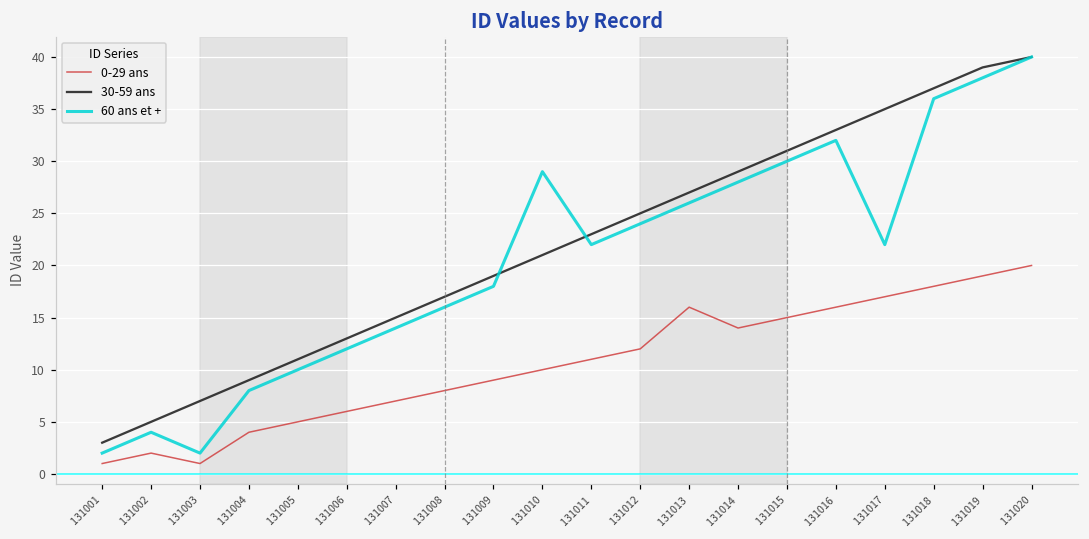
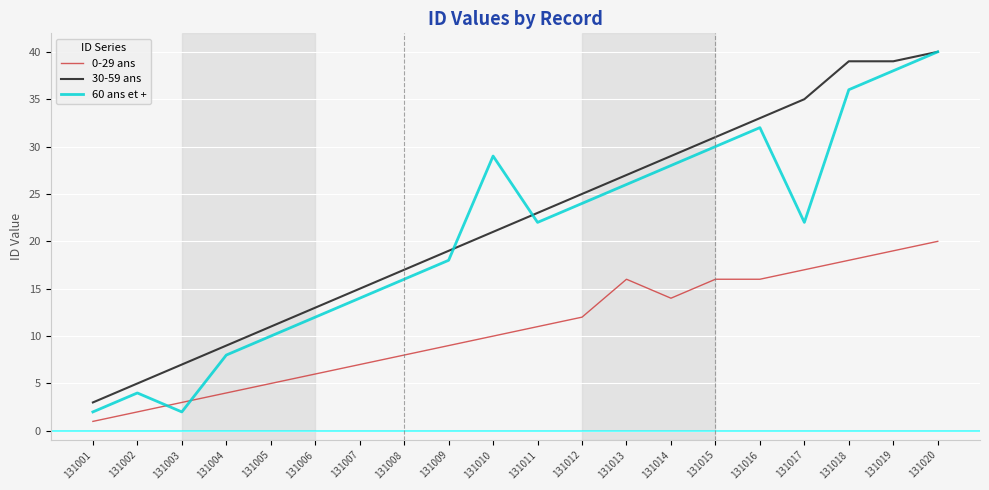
0-29 ans, 131003: 1 -> 3
0-29 ans, 131015: 15 -> 16
30-59 ans, 131018: 37 -> 39
